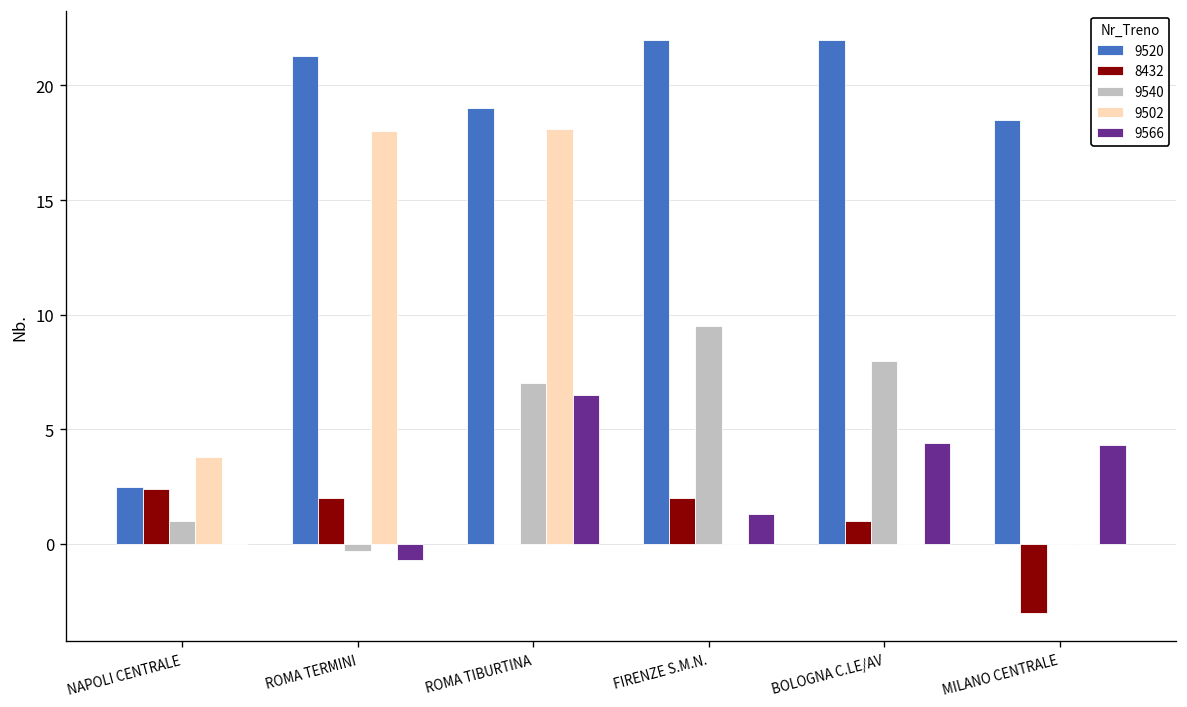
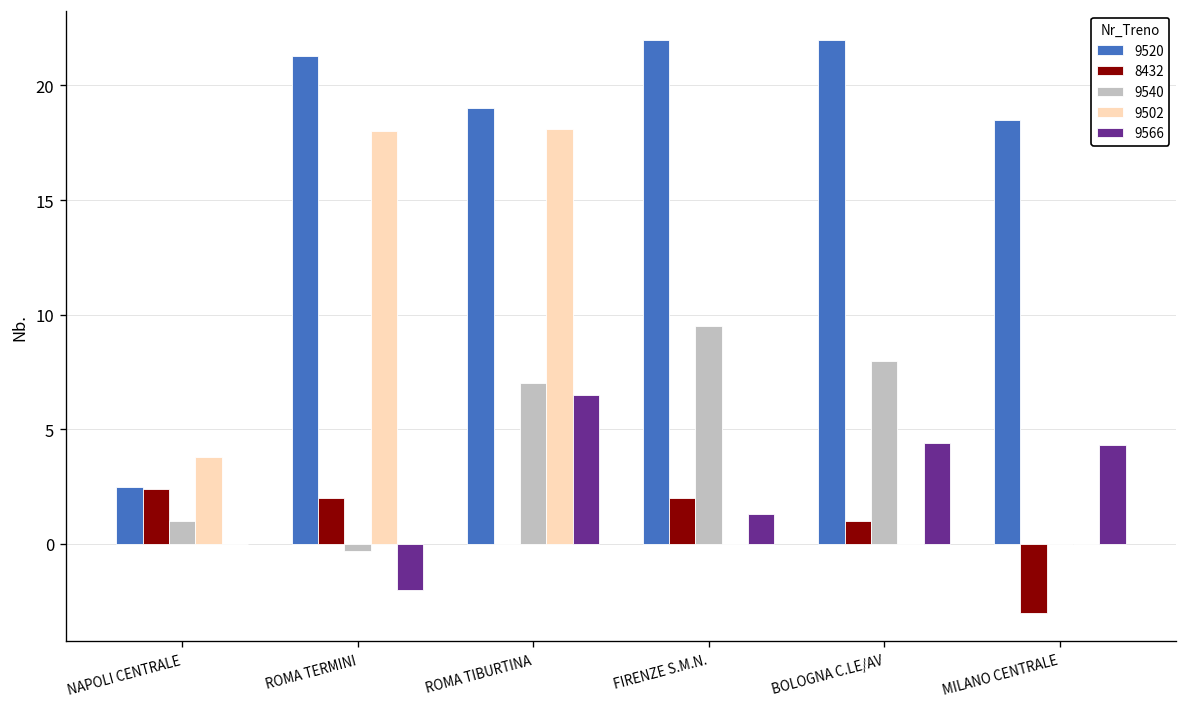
9566, ROMA TERMINI: -0.7 -> -2.0
